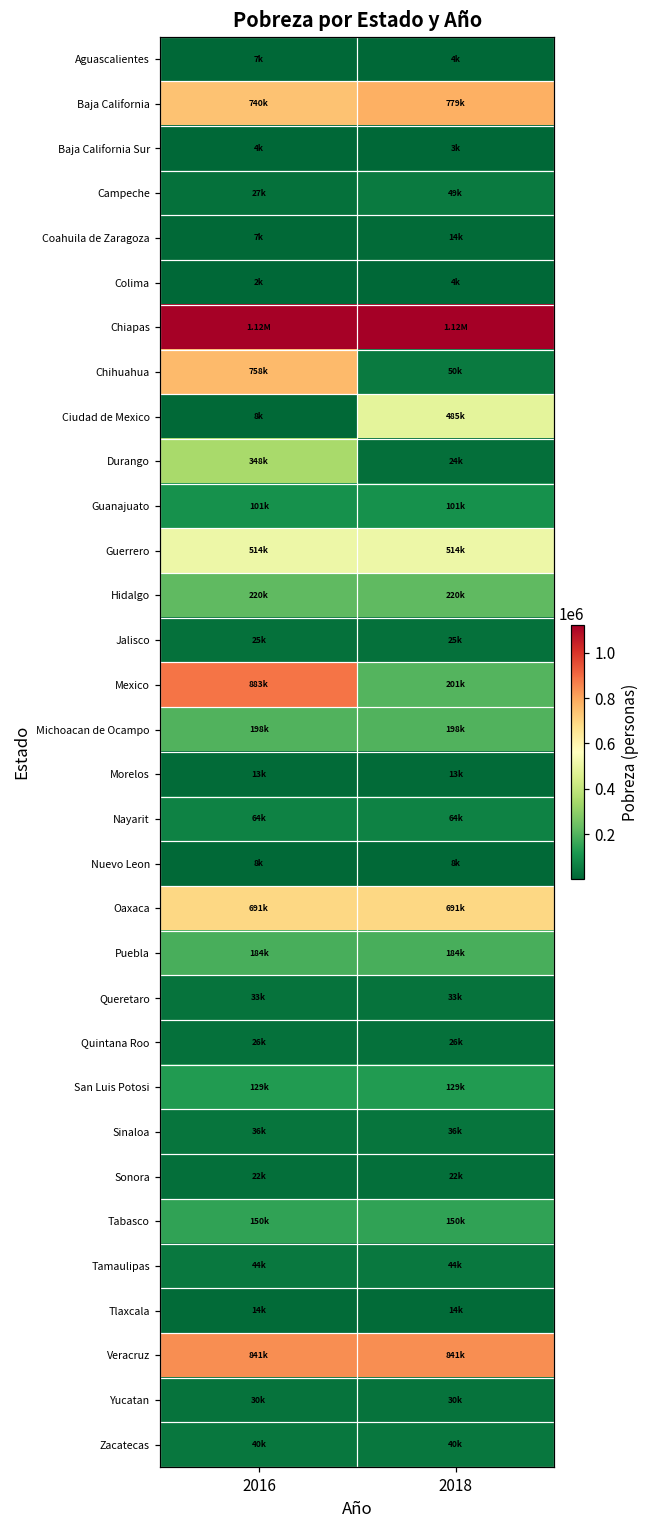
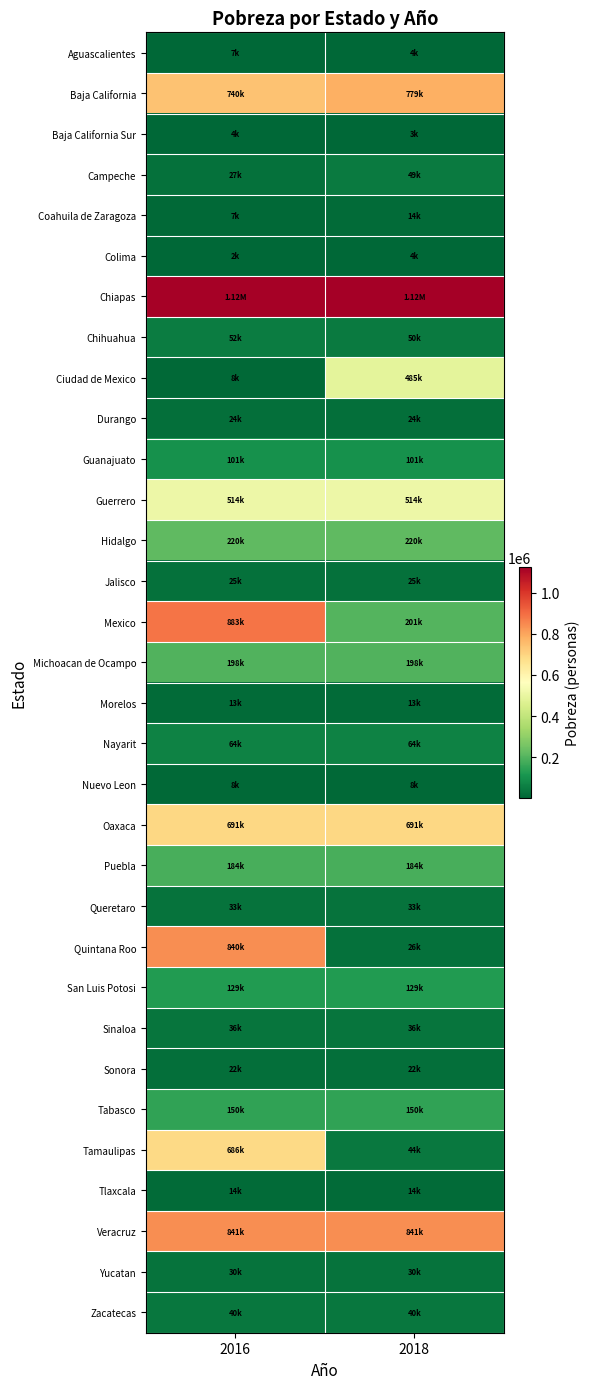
Chihuahua, 2016: 758k -> 52k
Durango, 2016: 348k -> 24k
Quintana Roo, 2016: 26k -> 840k
Tamaulipas, 2016: 44k -> 686k
